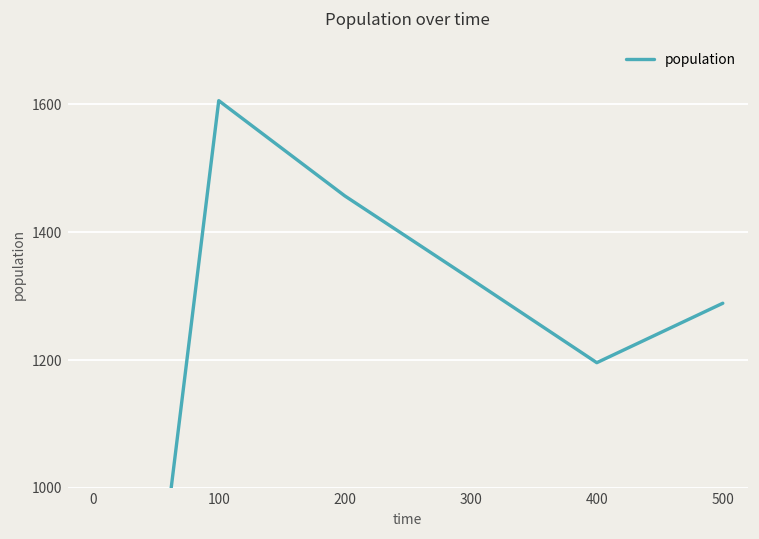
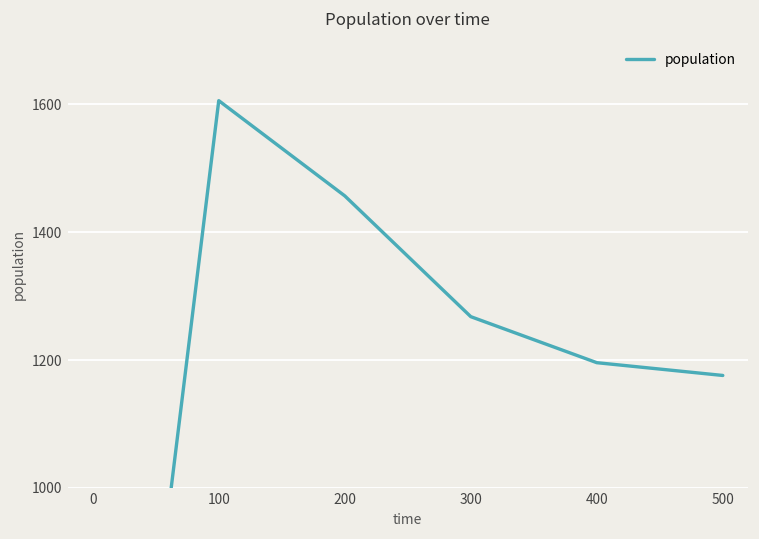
300: 1330 -> 1270
500: 1290 -> 1180
